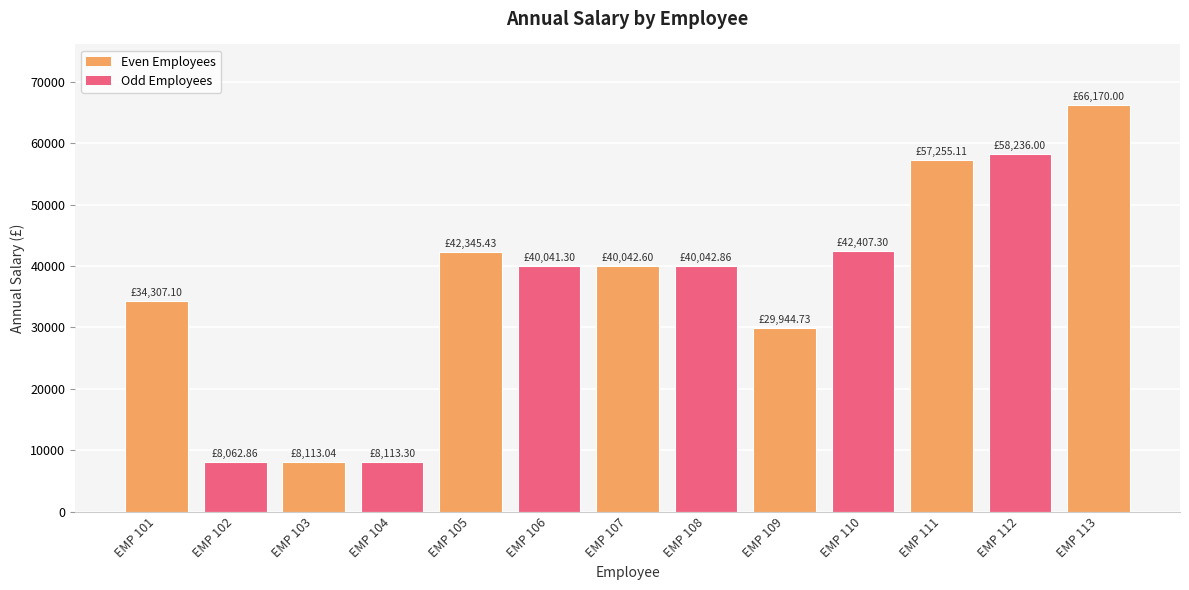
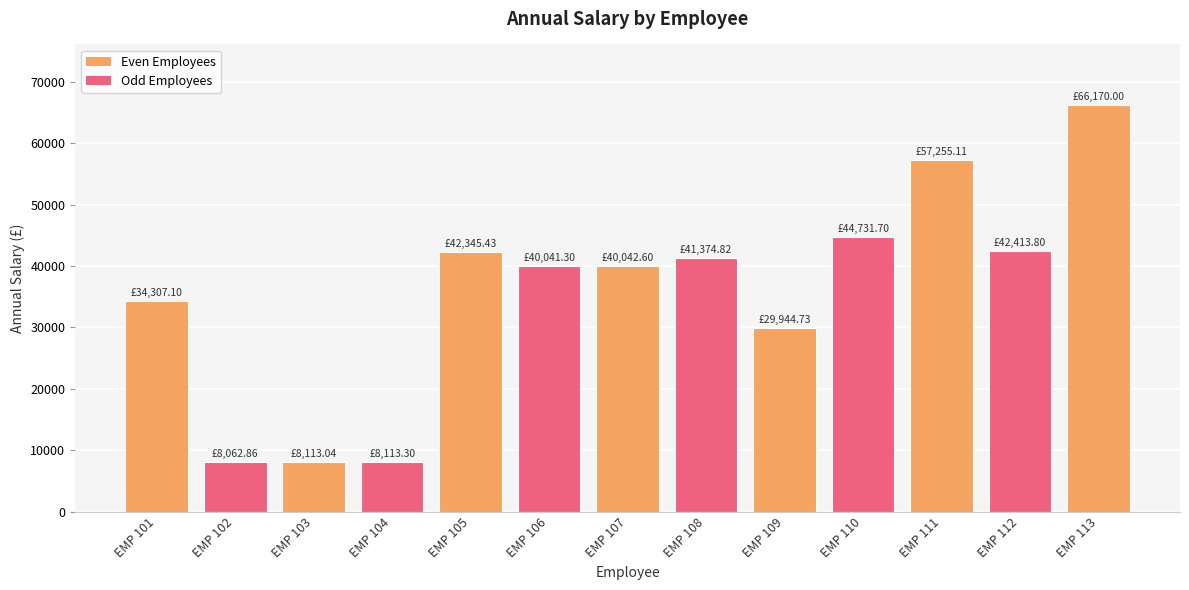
EMP 108: £40,042.86 -> £41,374.82
EMP 110: £42,407.30 -> £44,731.70
EMP 112: £58,236.00 -> £42,413.80
